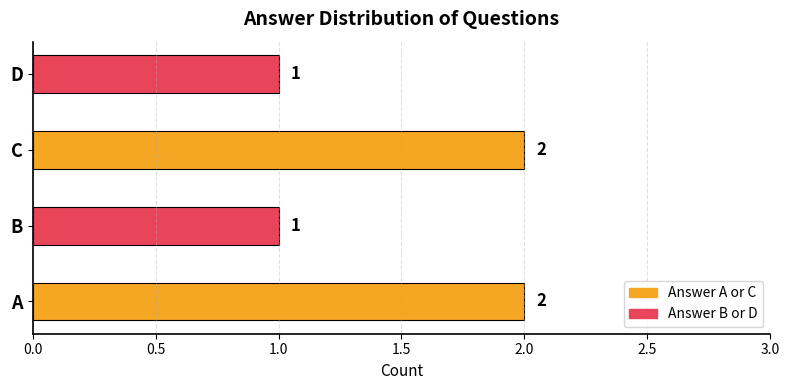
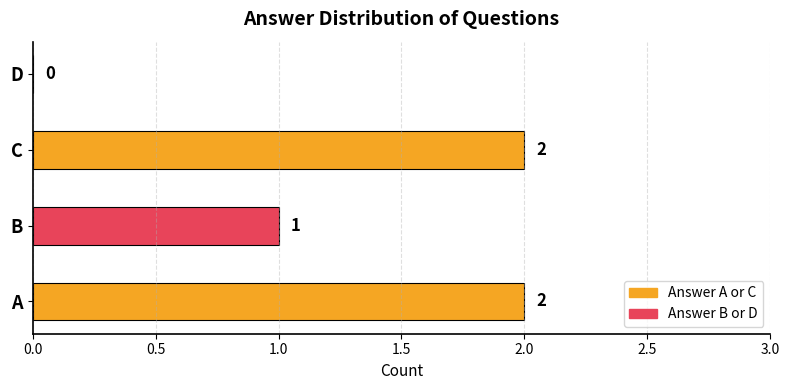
D: 1 -> 0
